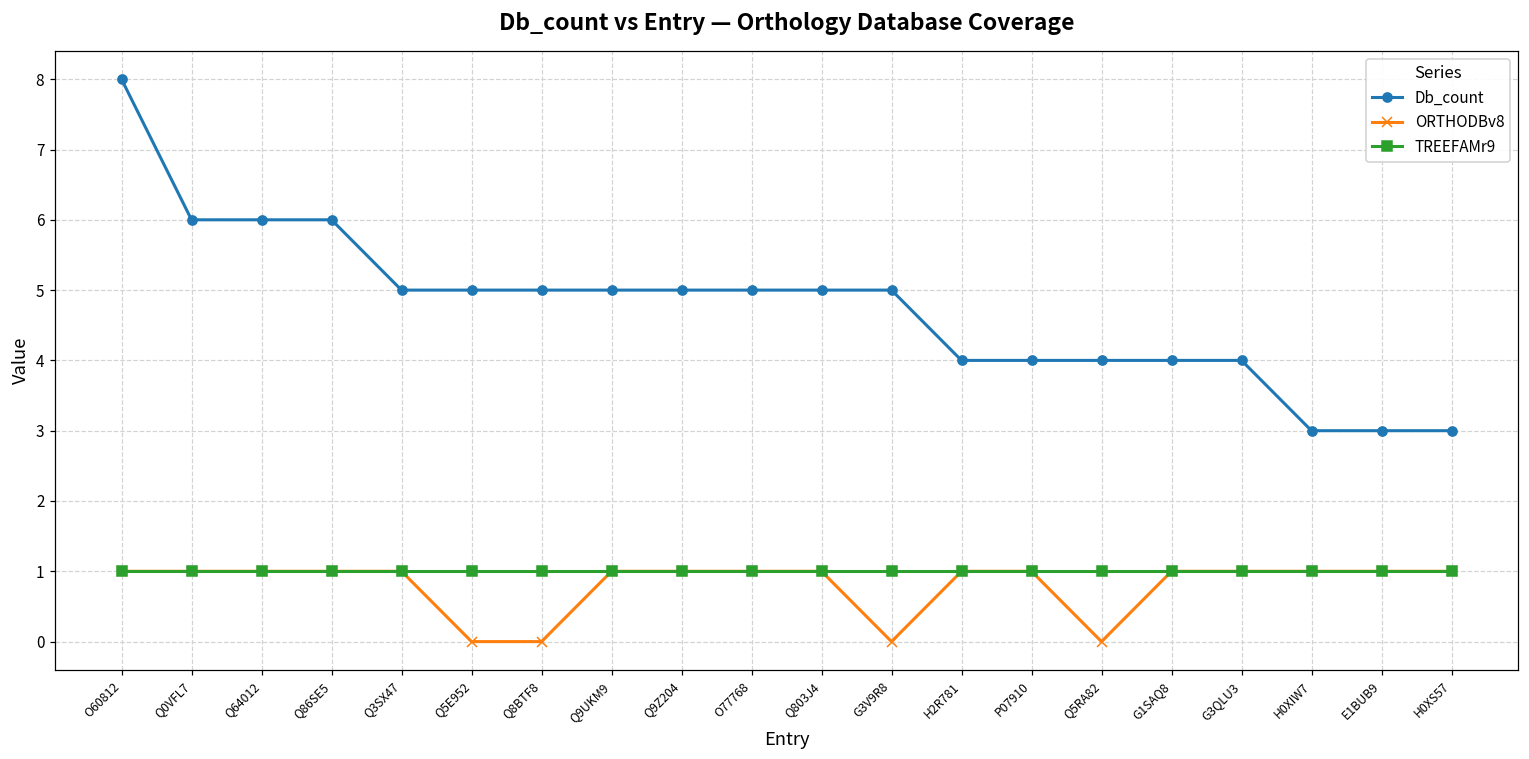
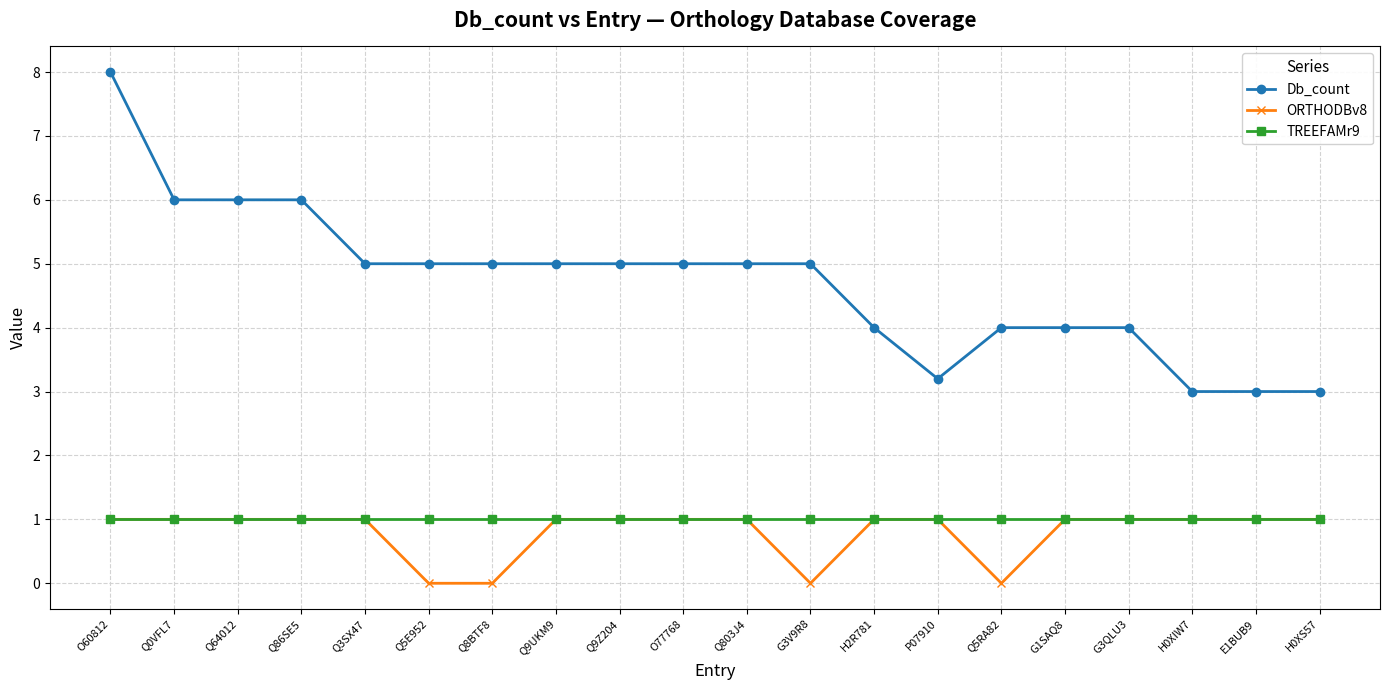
Db_count, P07910: 4.0 -> 3.2
